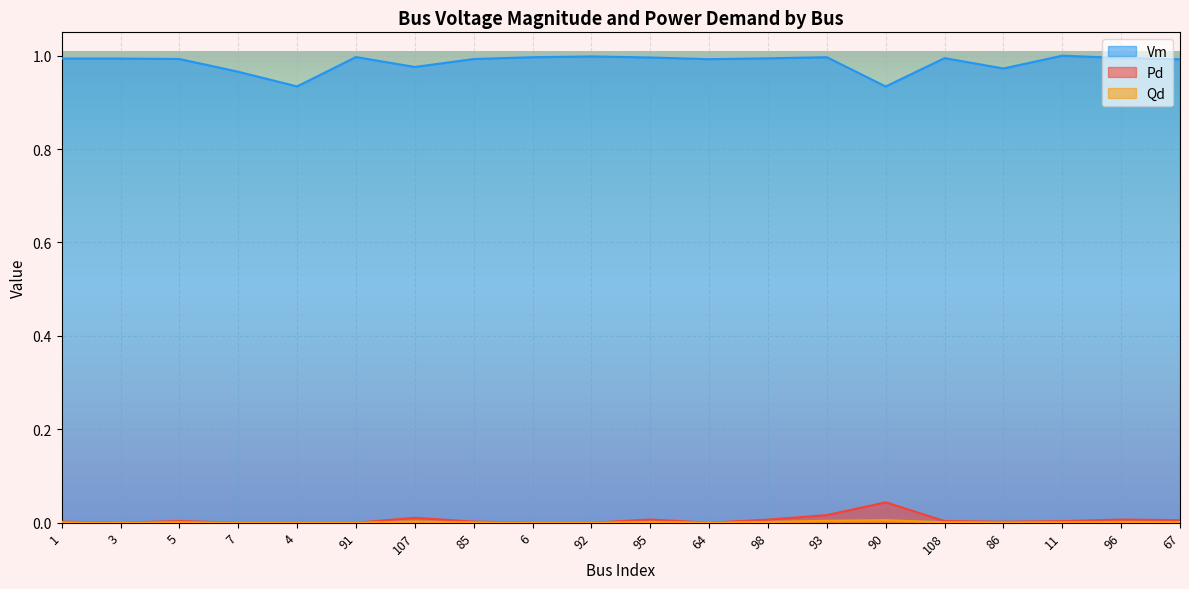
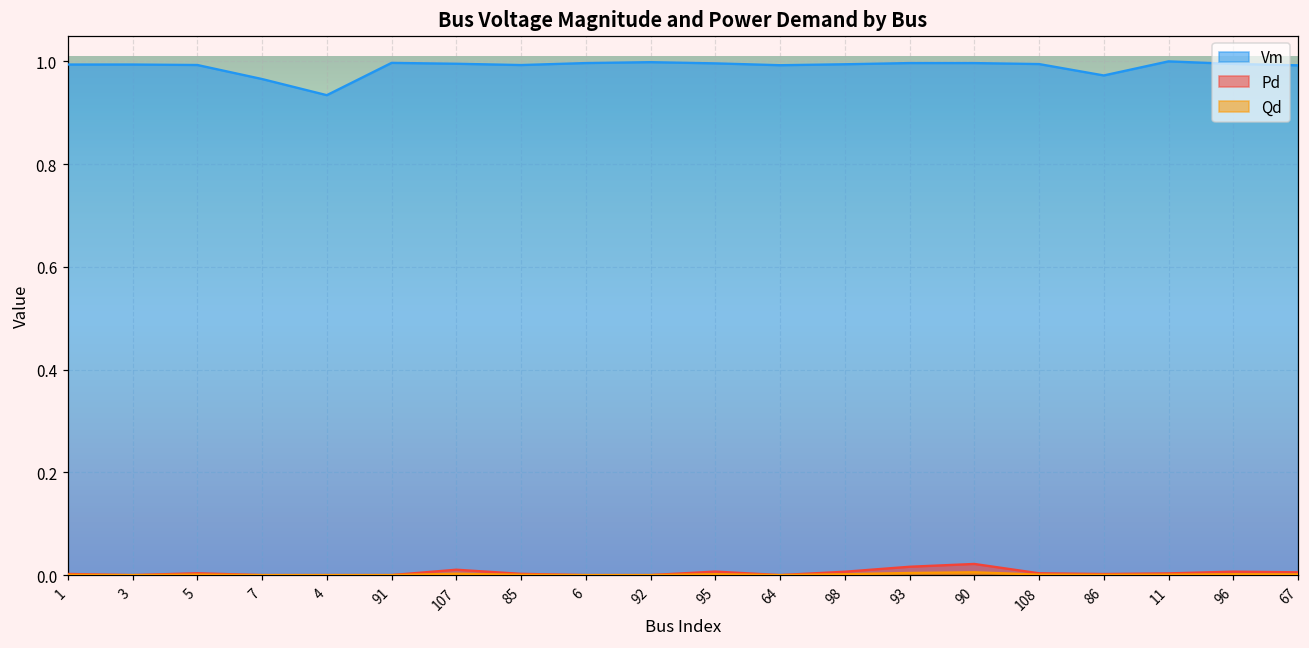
Vm, 107: 0.98 -> 1.00
Vm, 90: 0.93 -> 1.00
Pd, 90: 0.04 -> 0.02
